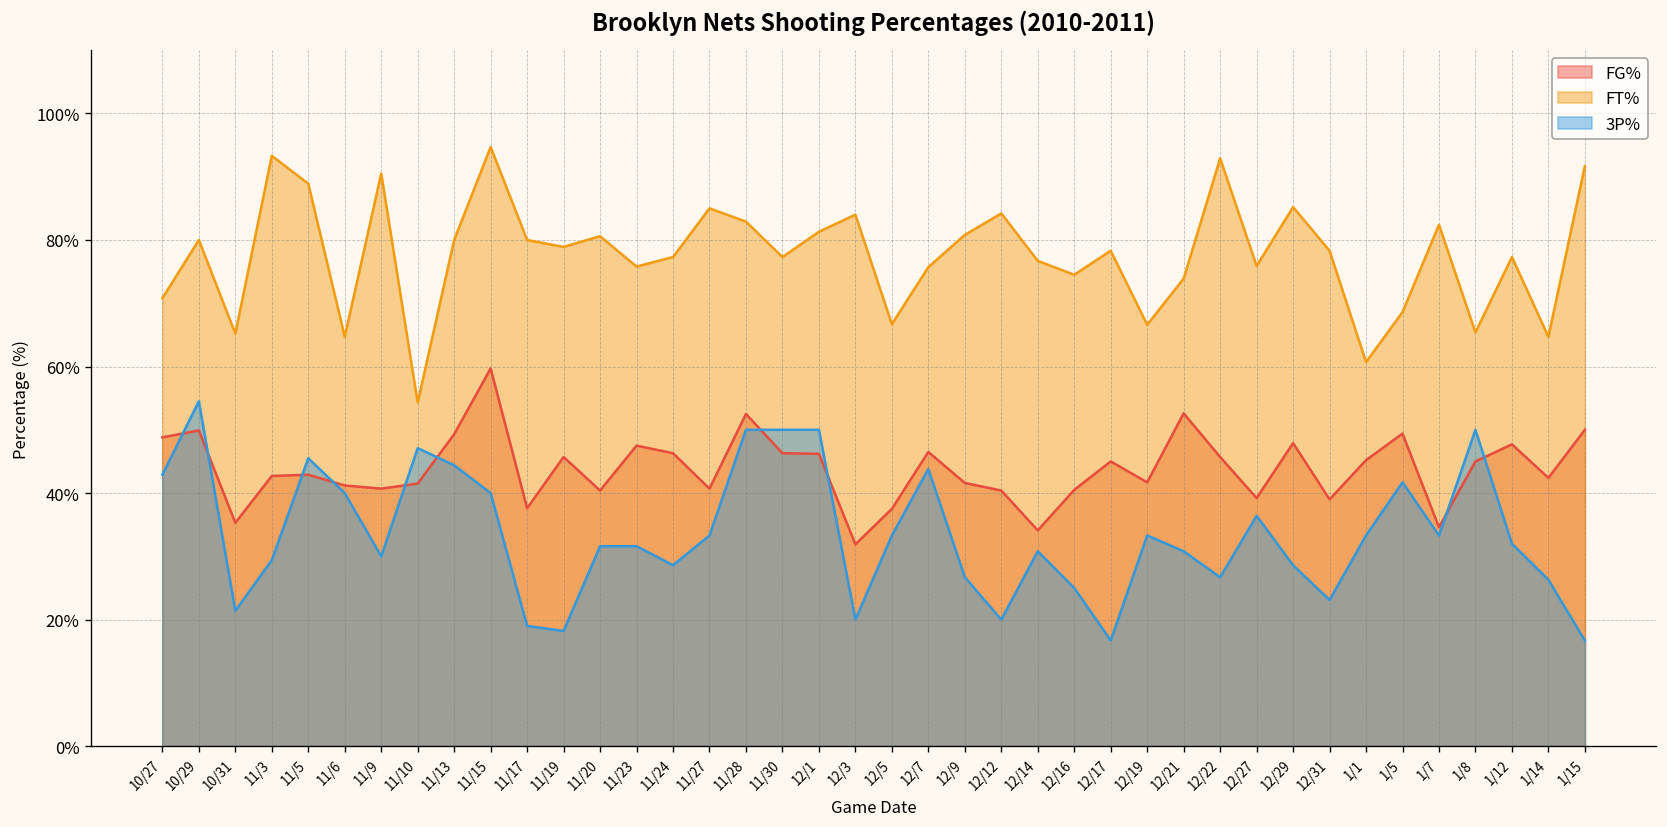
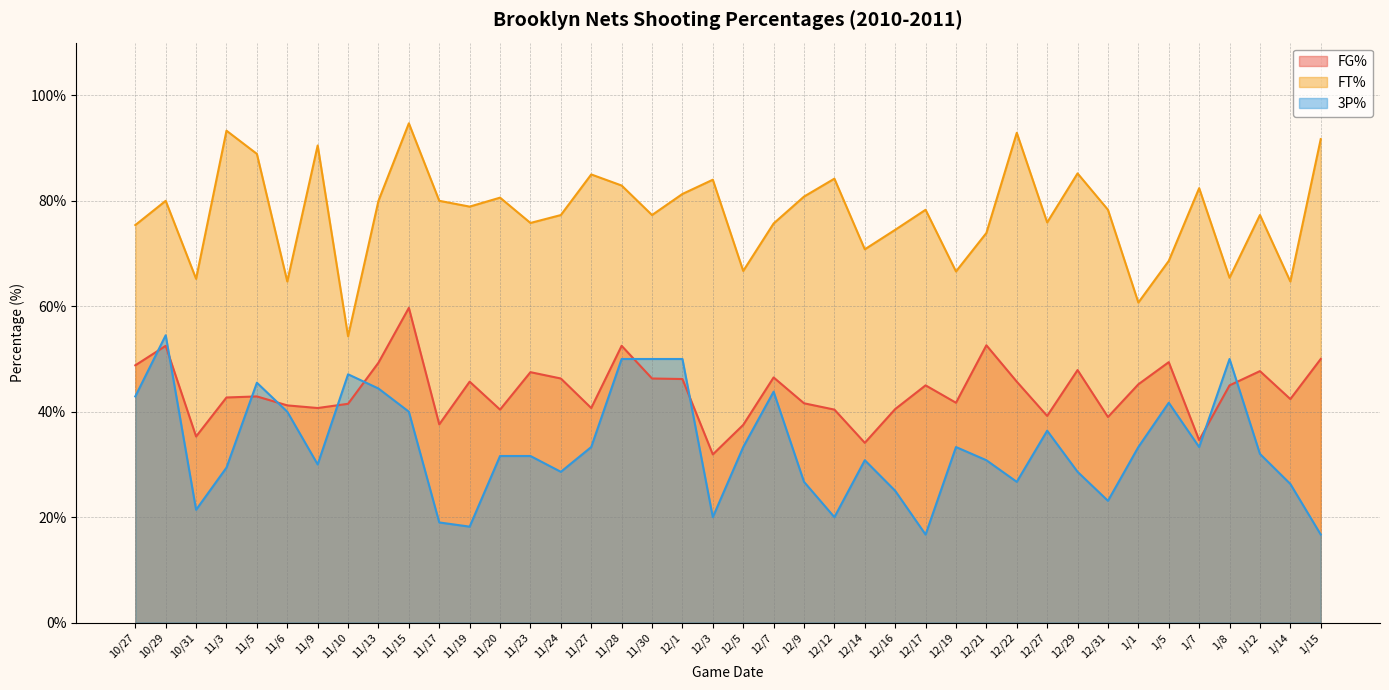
FT%, 10/27: 71% -> 75%
FG%, 10/29: 50% -> 53%
FT%, 12/14: 77% -> 71%
